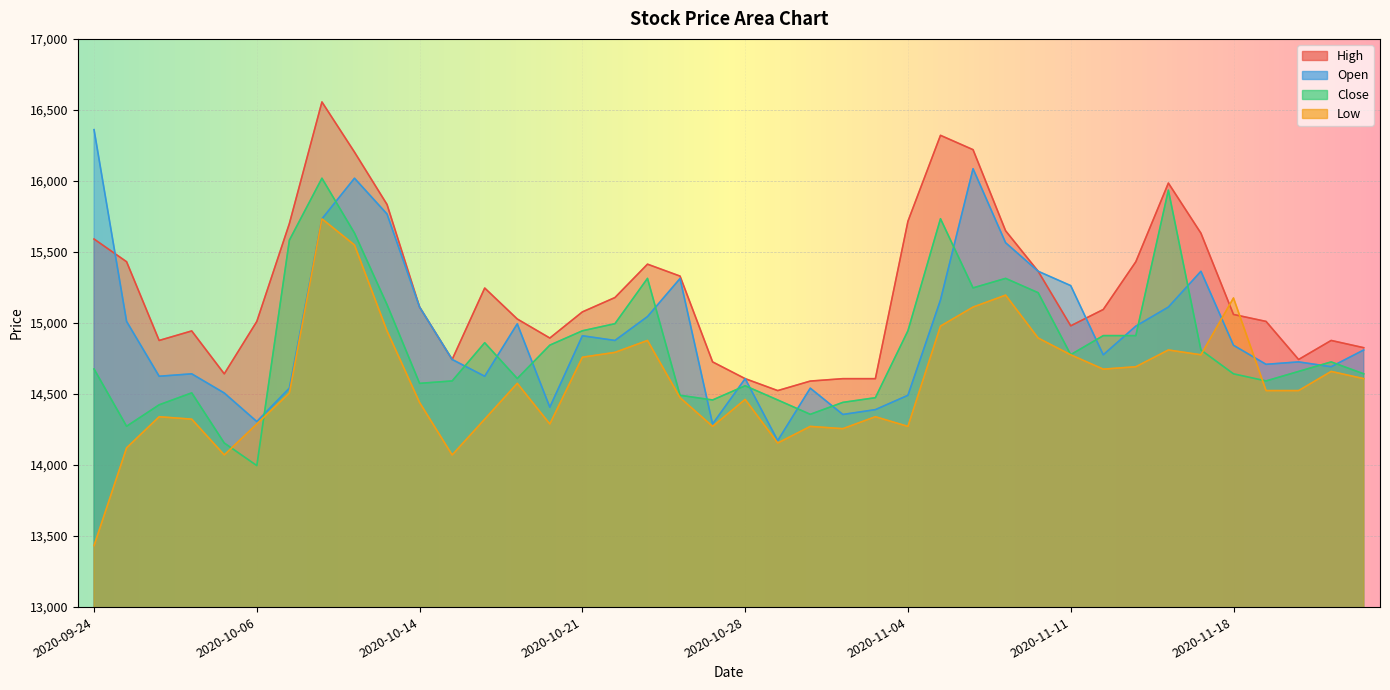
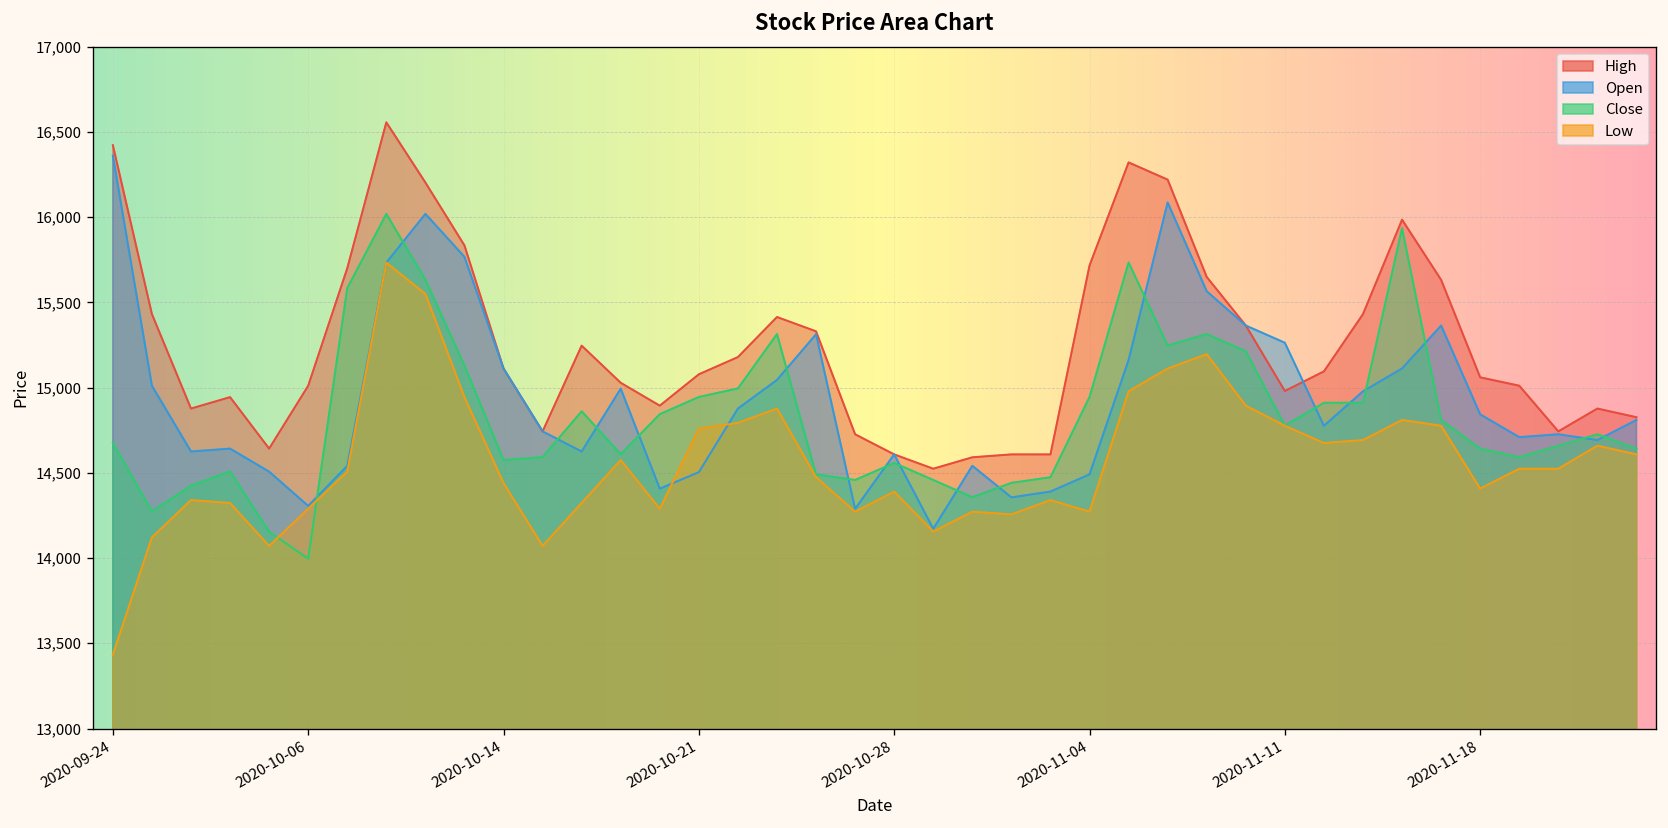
High, 2020-09-24: 15,590 -> 16,420
Open, 2020-10-21: 14,910 -> 14,500
Low, 2020-10-28: 14,460 -> 14,390
Low, 2020-11-18: 15,180 -> 14,410
